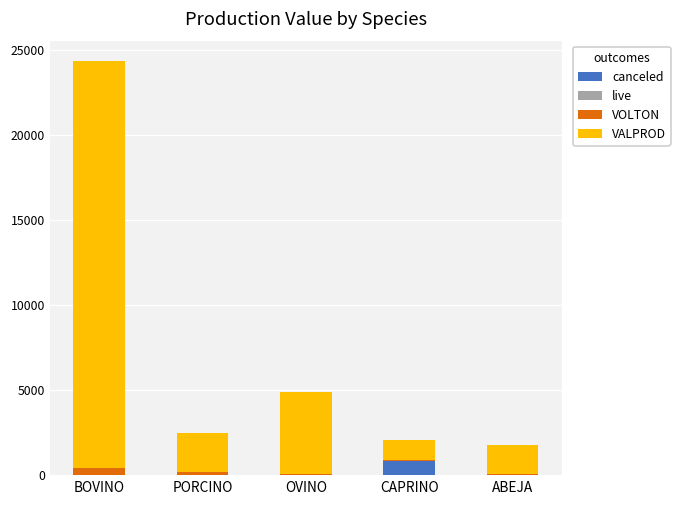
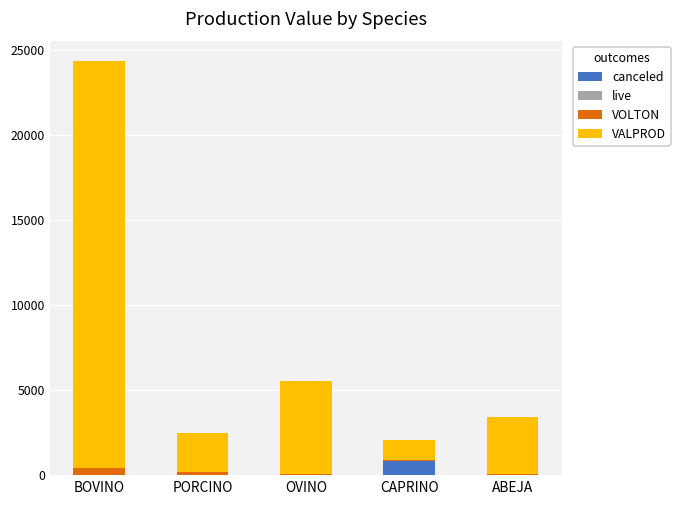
VALPROD, OVINO: 4800 -> 5500
VALPROD, ABEJA: 1700 -> 3300
